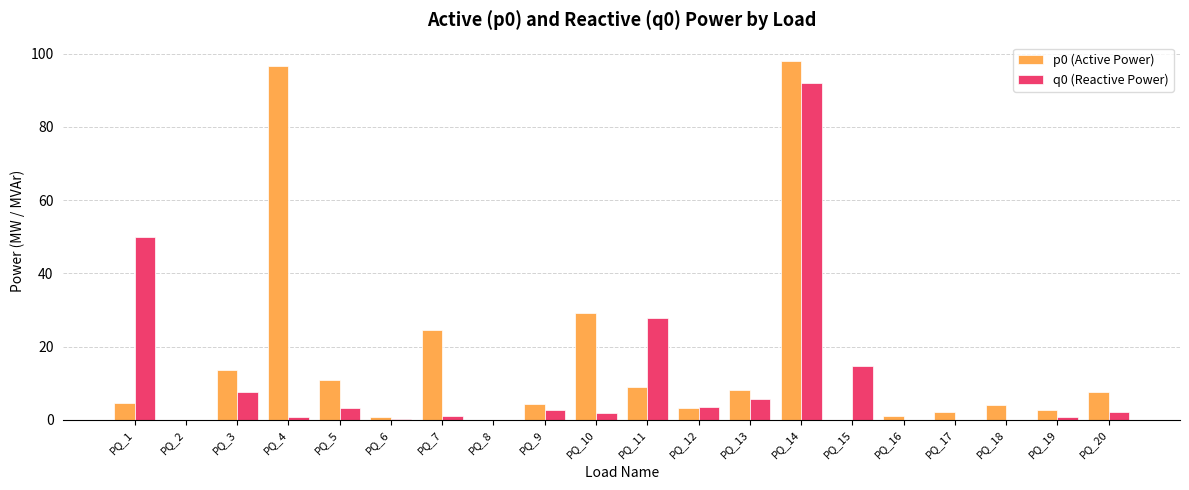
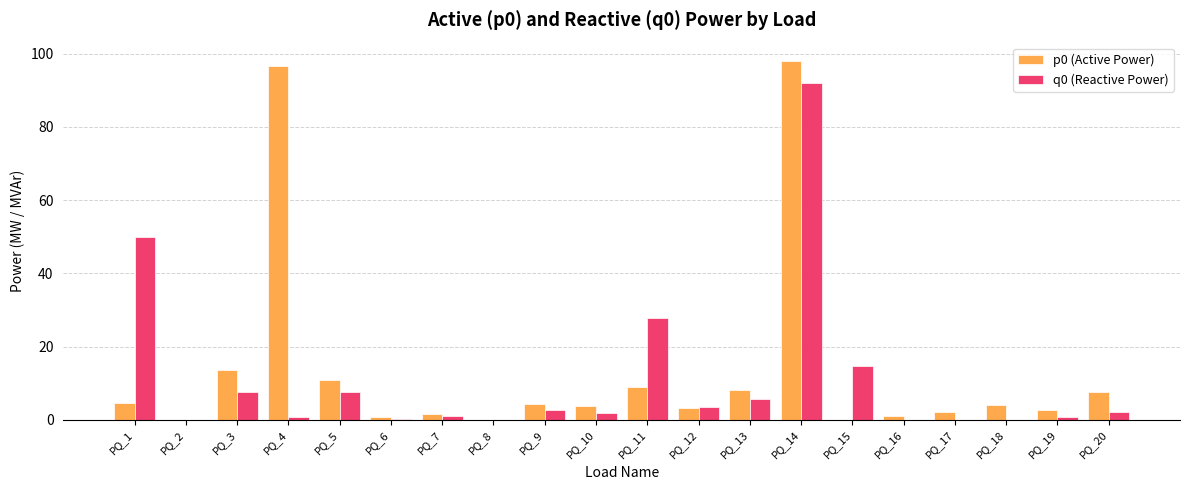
q0 (Reactive Power), PQ_5: 3 -> 8
p0 (Active Power), PQ_7: 25 -> 2
p0 (Active Power), PQ_10: 29 -> 4
